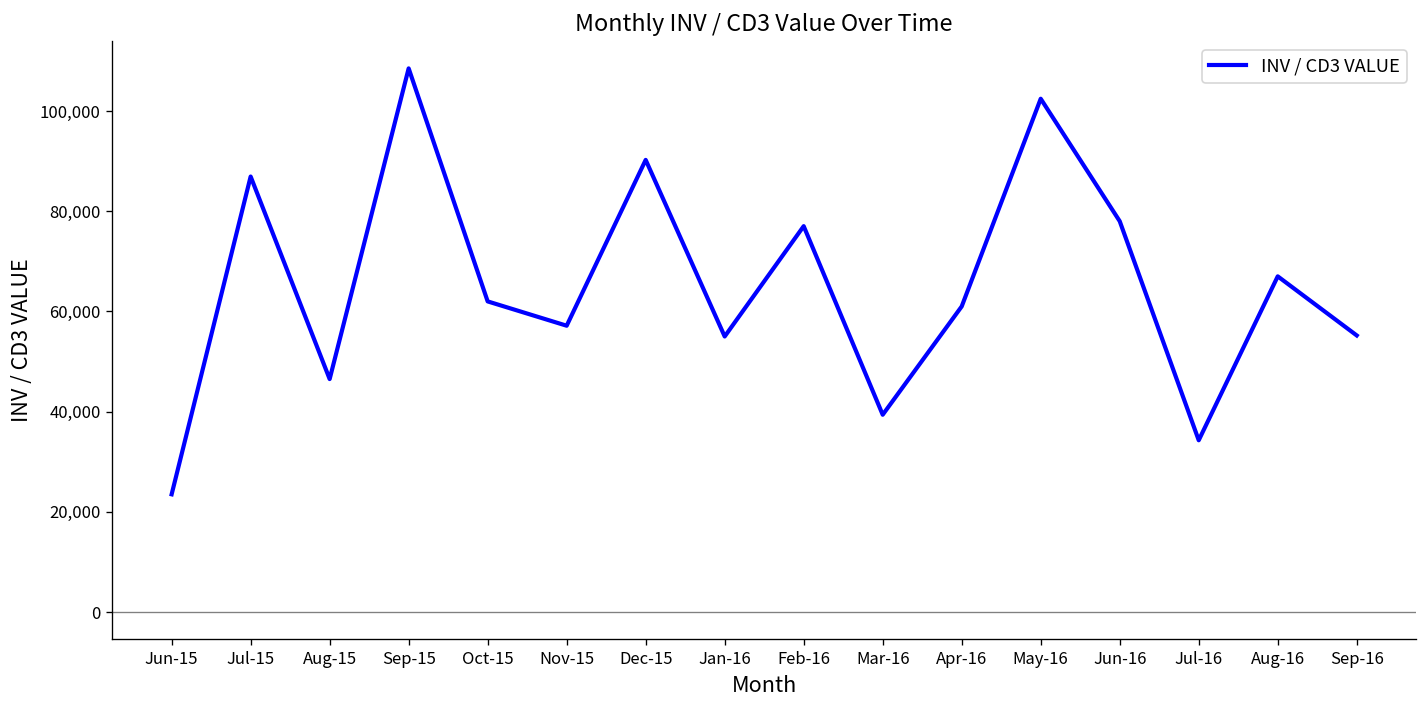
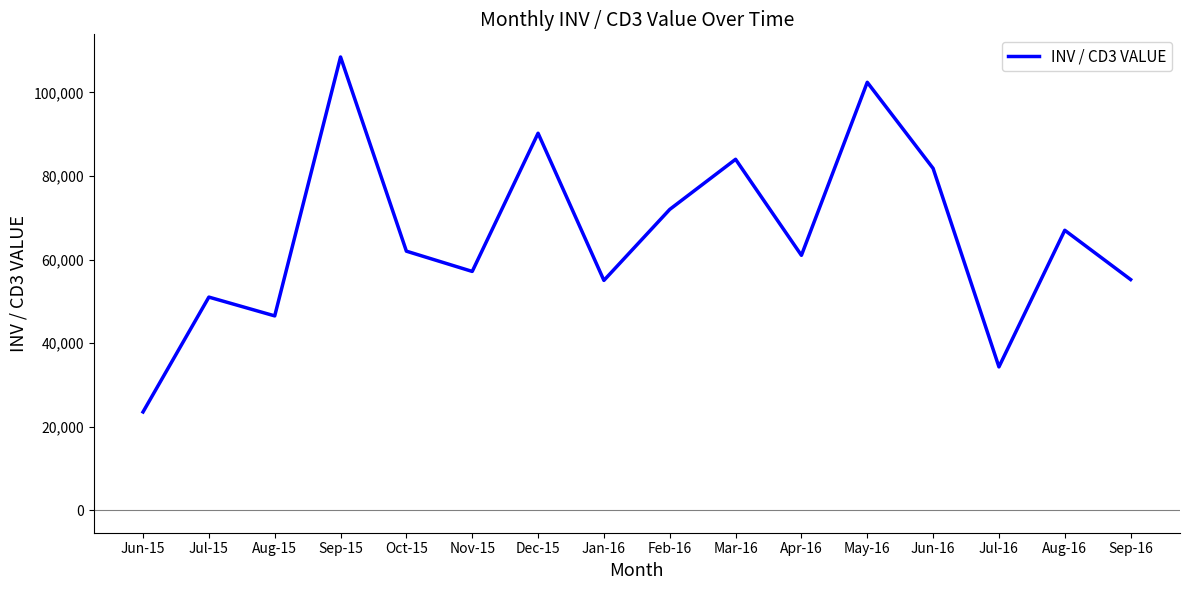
Jul-15: 87,000 -> 51,000
Feb-16: 77,000 -> 72,000
Mar-16: 39,000 -> 84,000
Jun-16: 78,000 -> 82,000
